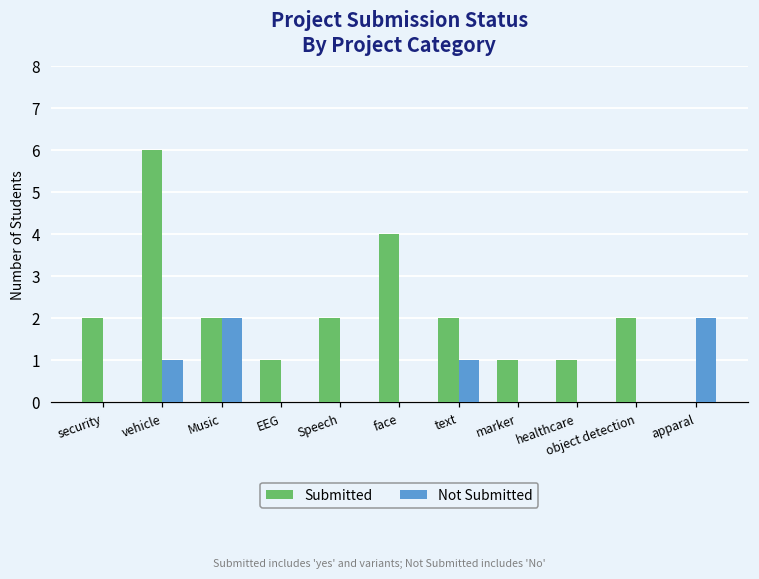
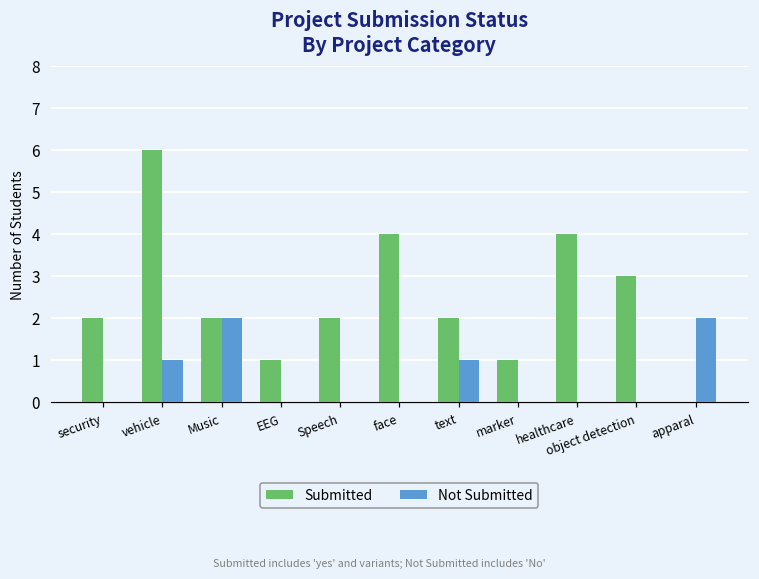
Submitted, healthcare: 1 -> 4
Submitted, object detection: 2 -> 3
